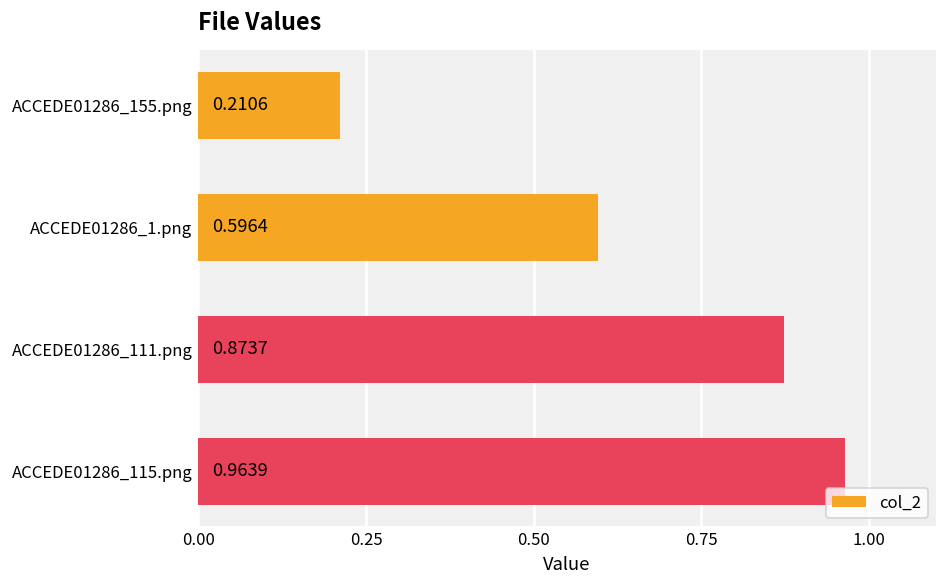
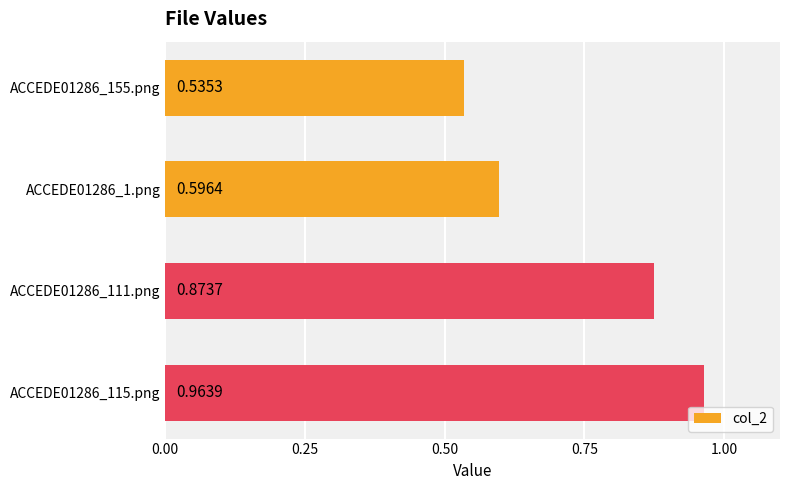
ACCEDE01286_155.png: 0.2106 -> 0.5353
